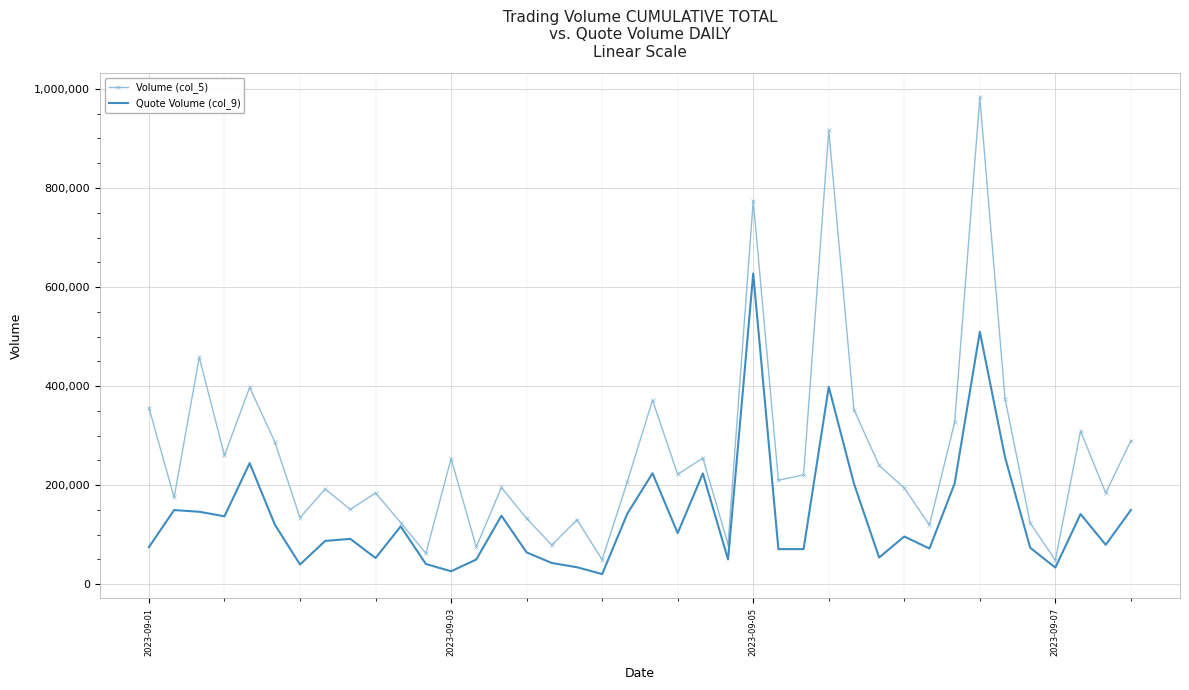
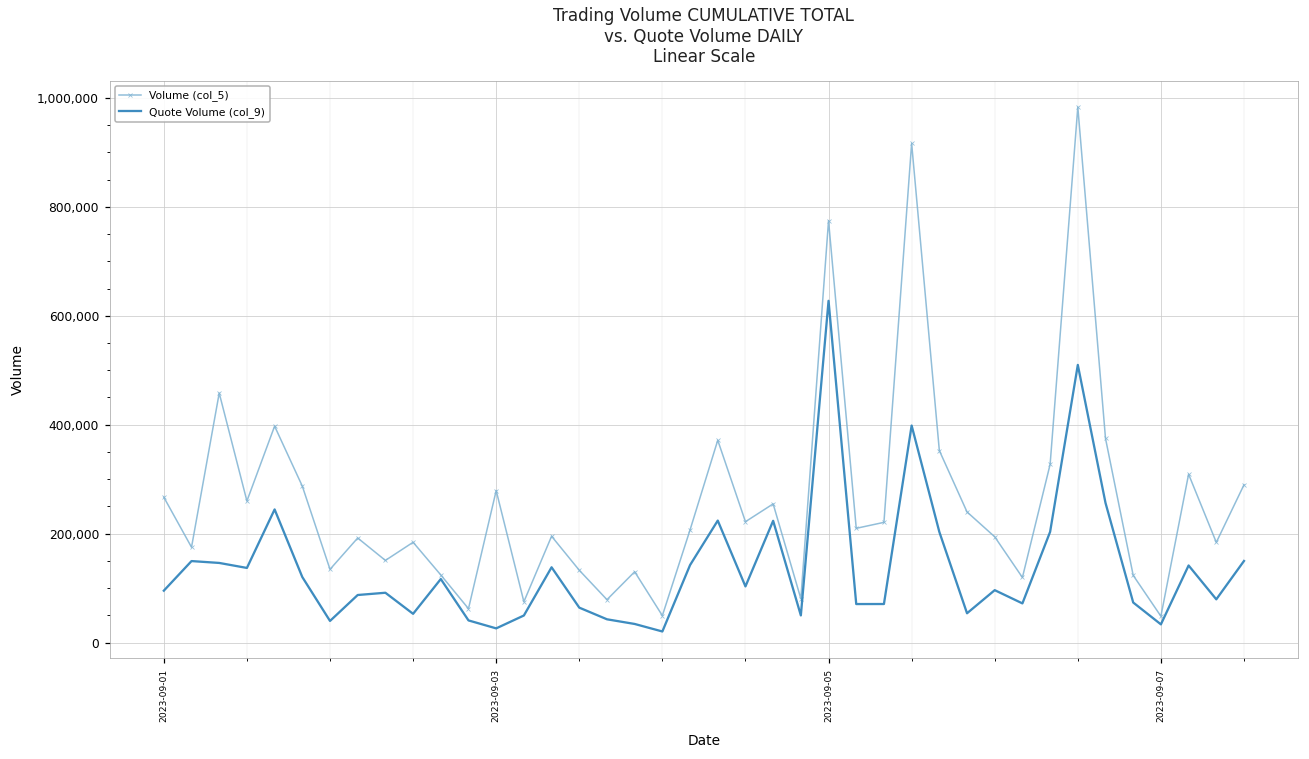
Volume (col_5), 2023-09-01: 360,000 -> 270,000
Quote Volume (col_9), 2023-09-01: 70,000 -> 100,000
Volume (col_5), 2023-09-03: 250,000 -> 280,000
